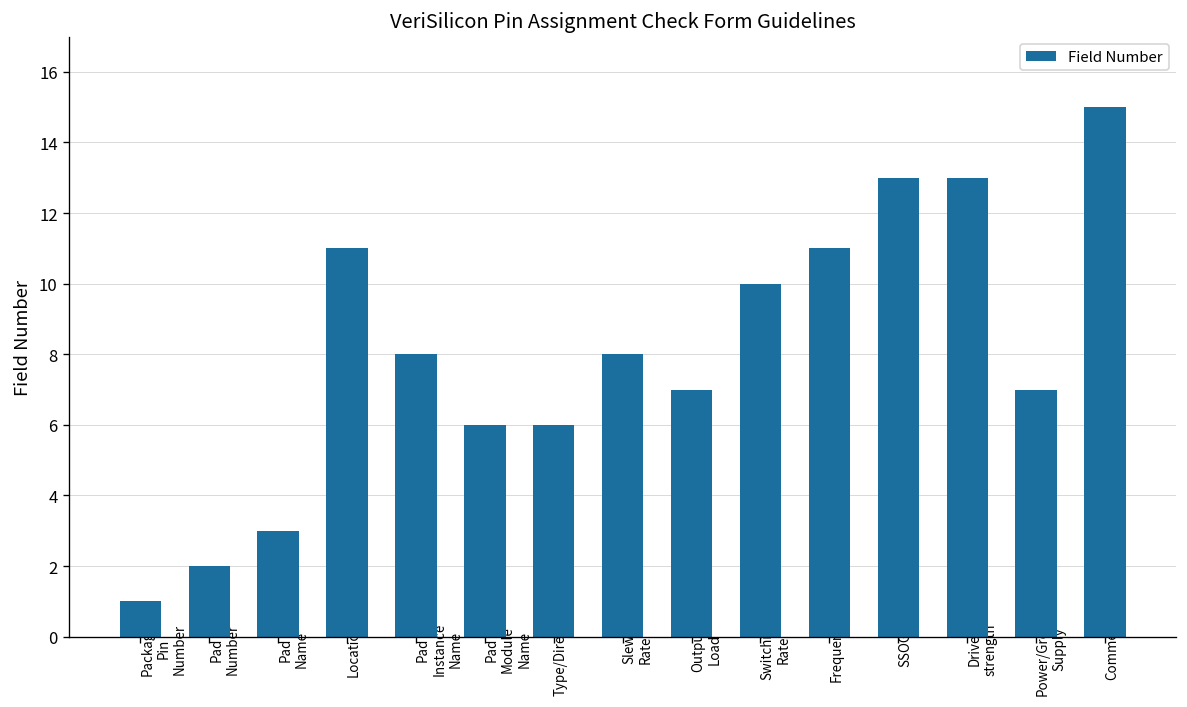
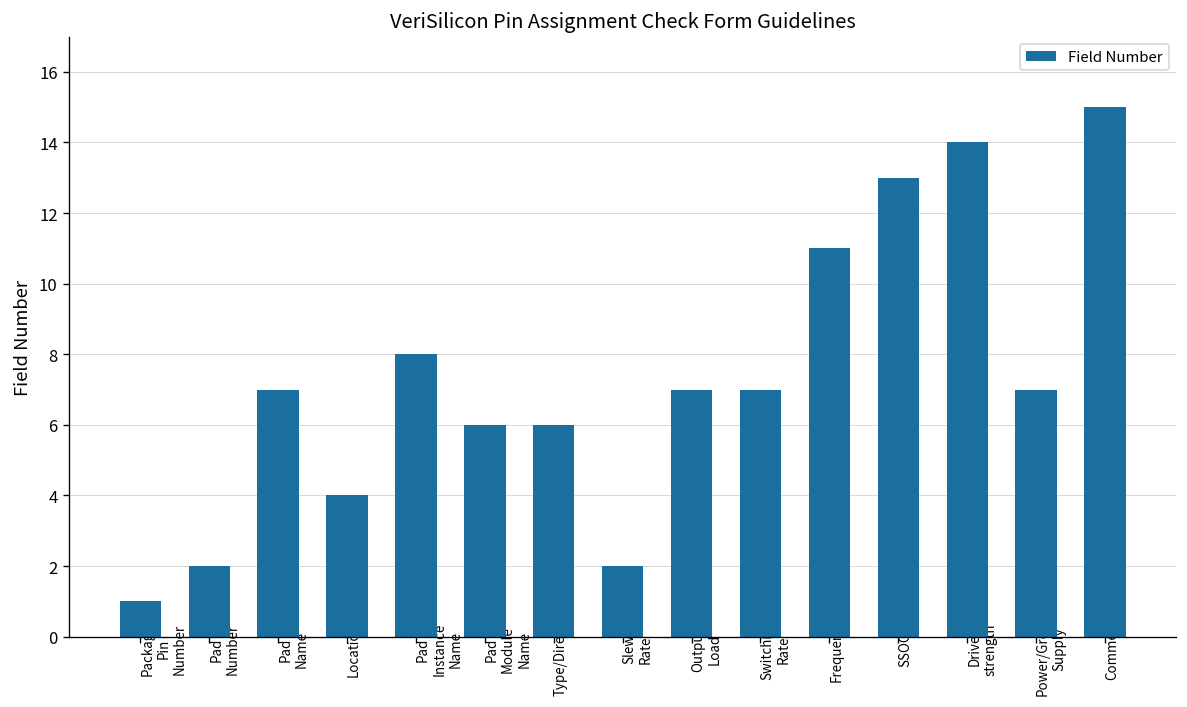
Pad Name: 3 -> 7
Location: 11 -> 4
Slew Rate: 8 -> 2
Switching Rate: 10 -> 7
Drive strength: 13 -> 14
